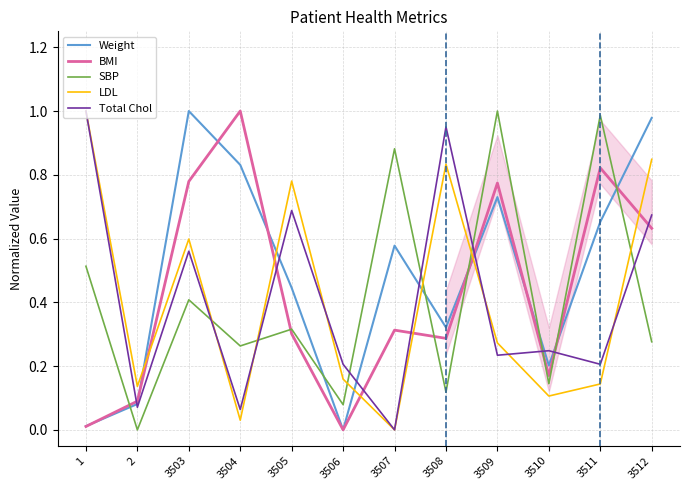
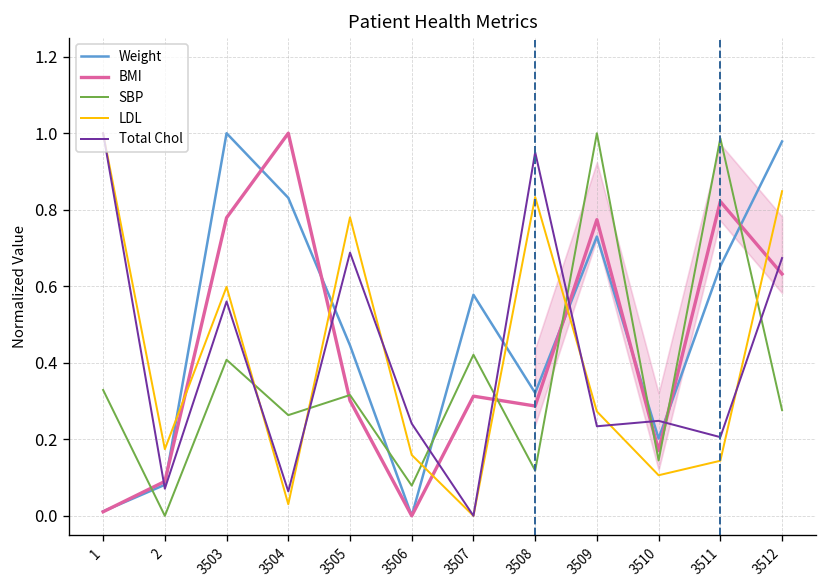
SBP, 1: 0.51 -> 0.33
LDL, 2: 0.14 -> 0.17
Total Chol, 3506: 0.21 -> 0.24
SBP, 3507: 0.88 -> 0.42
